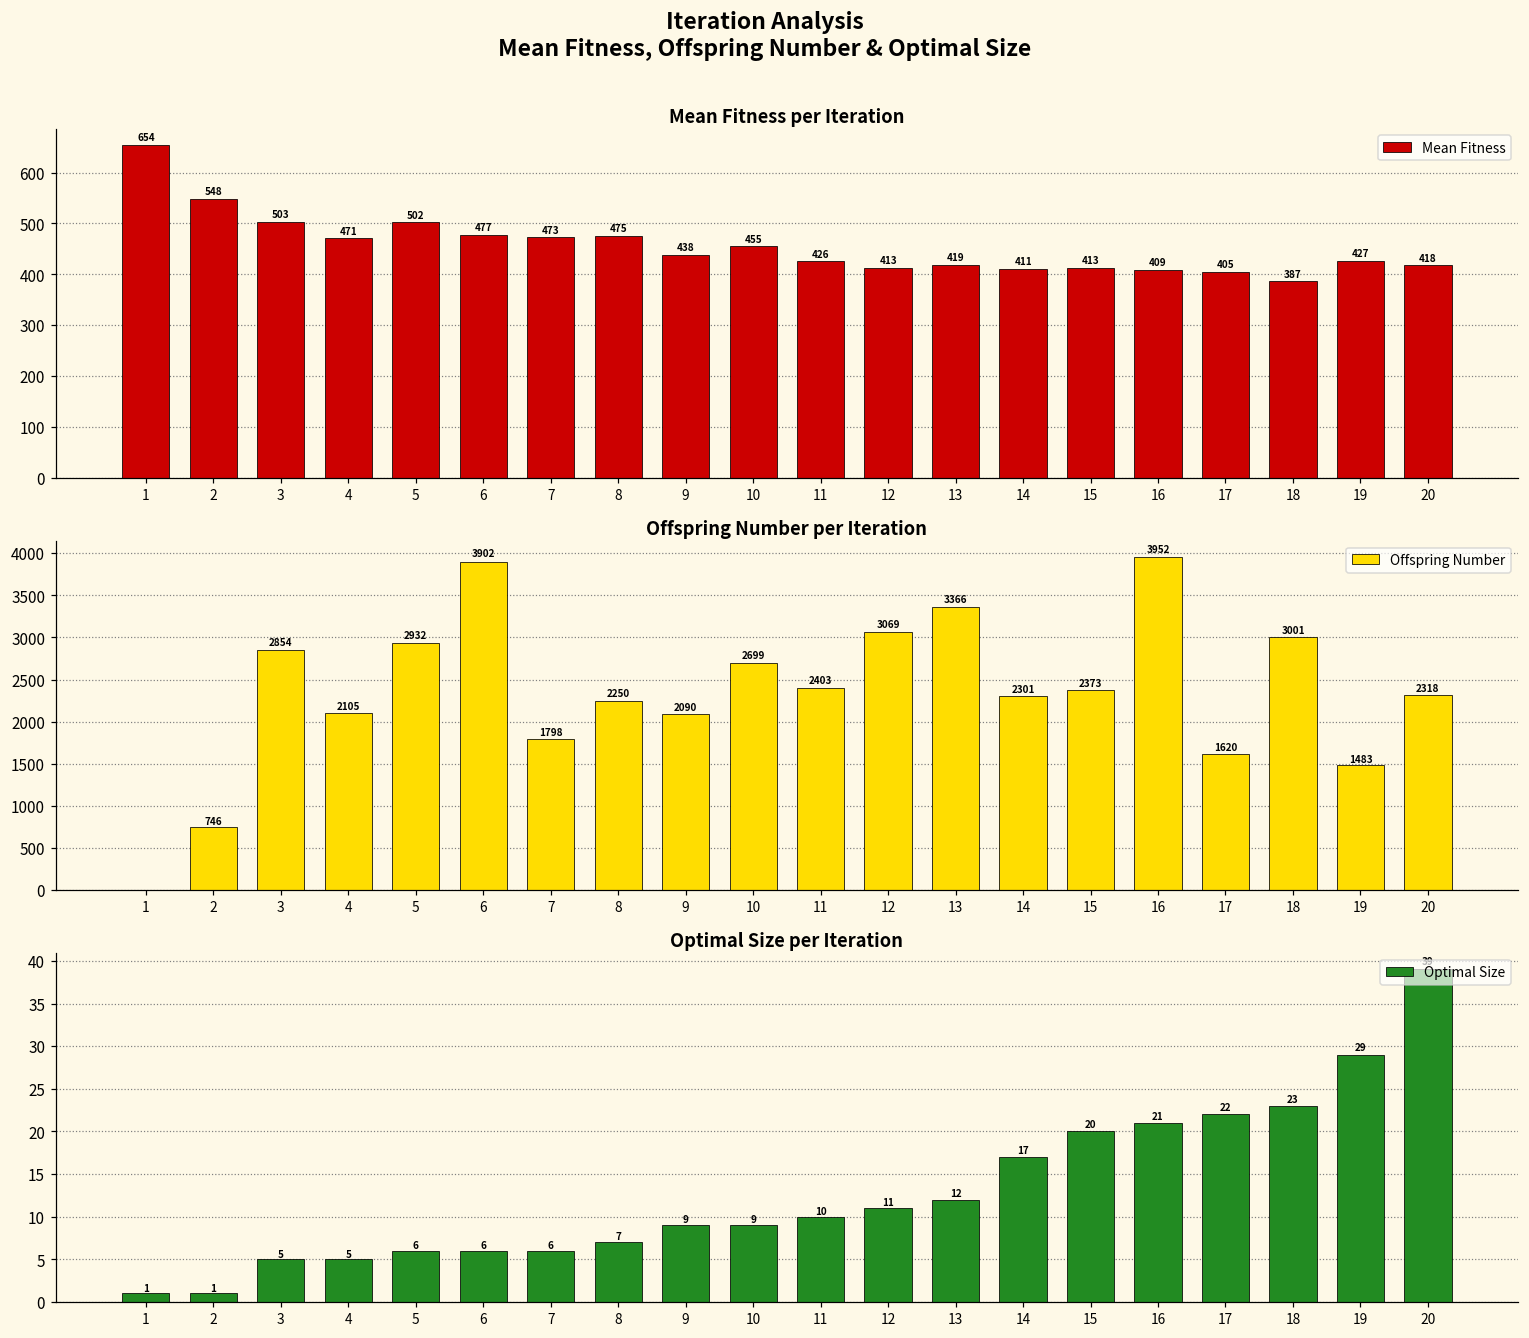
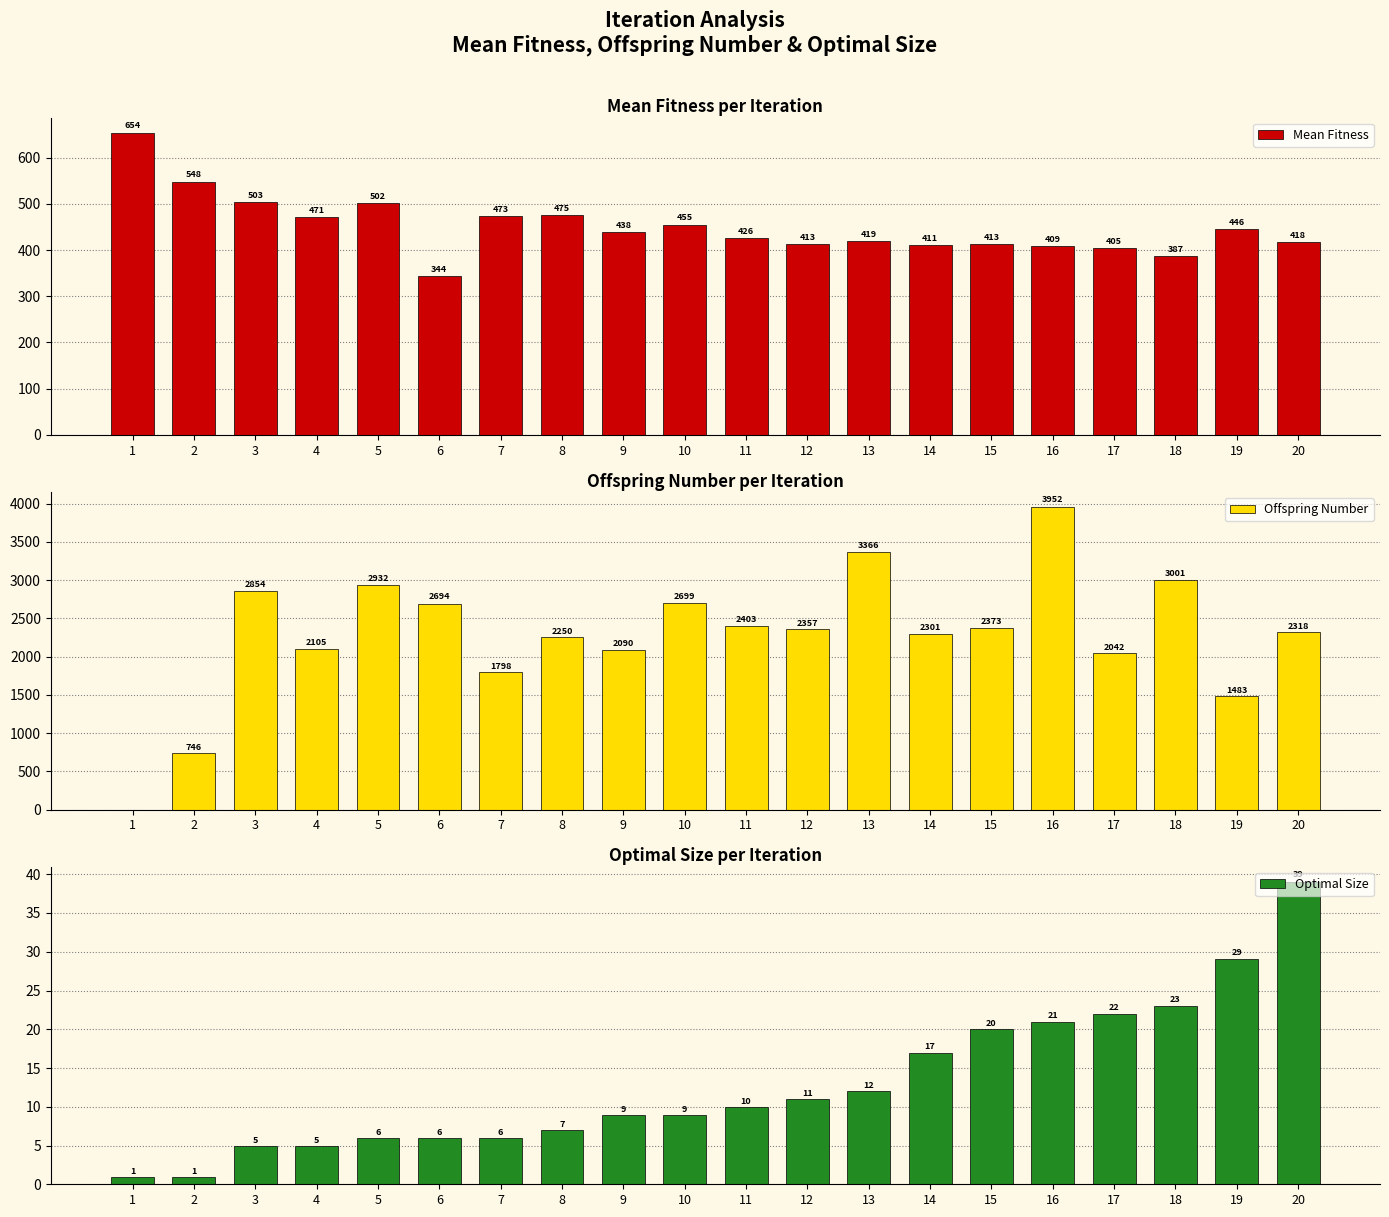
Mean Fitness per Iteration, 6: 477 -> 344
Mean Fitness per Iteration, 19: 427 -> 446
Offspring Number per Iteration, 6: 3902 -> 2694
Offspring Number per Iteration, 12: 3069 -> 2357
Offspring Number per Iteration, 17: 1620 -> 2042
